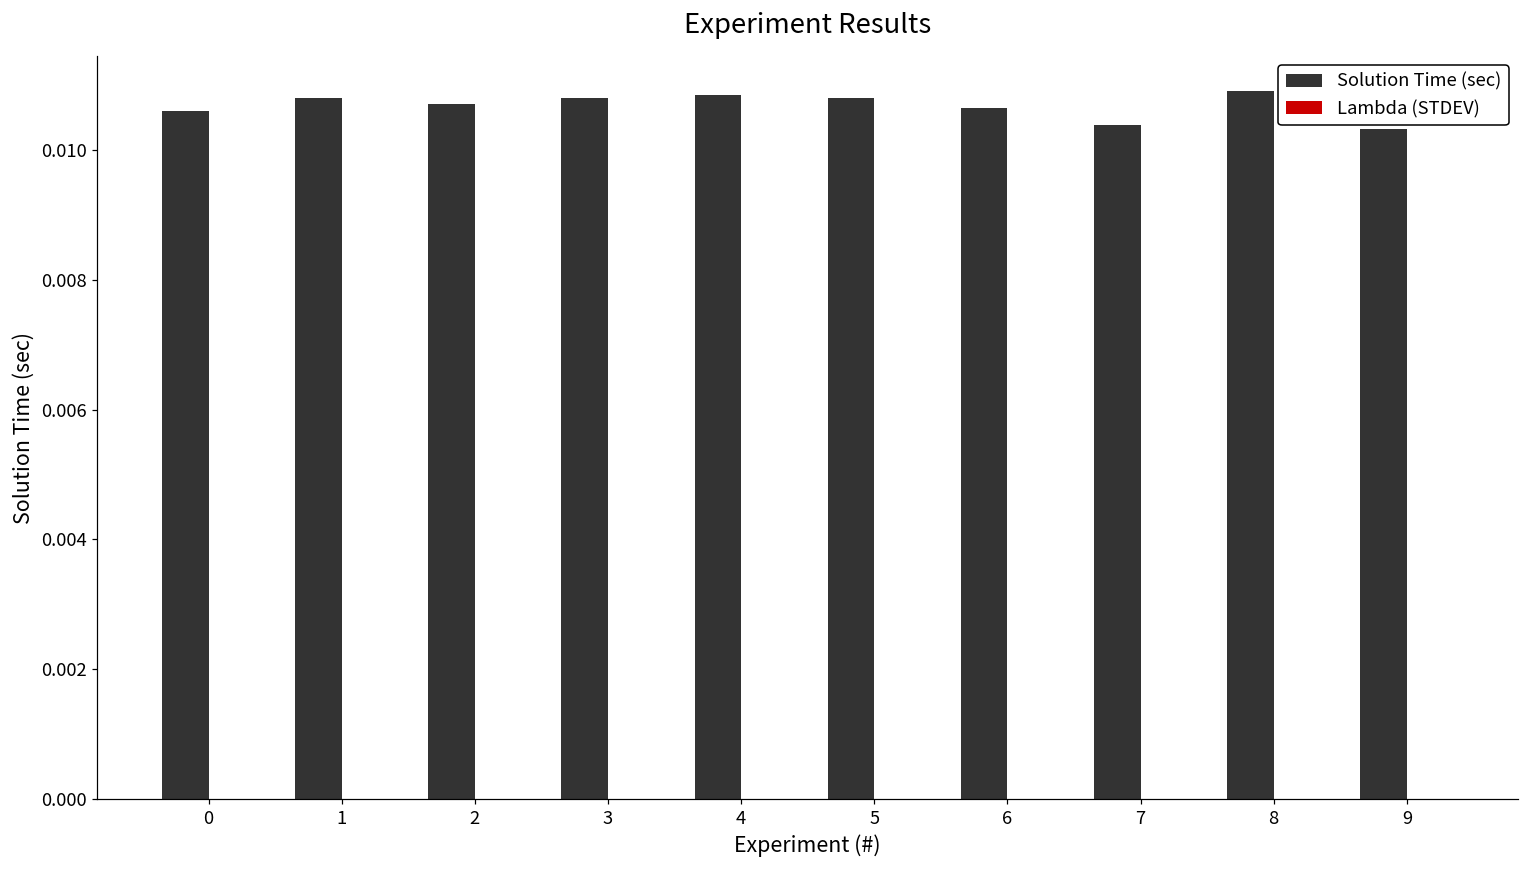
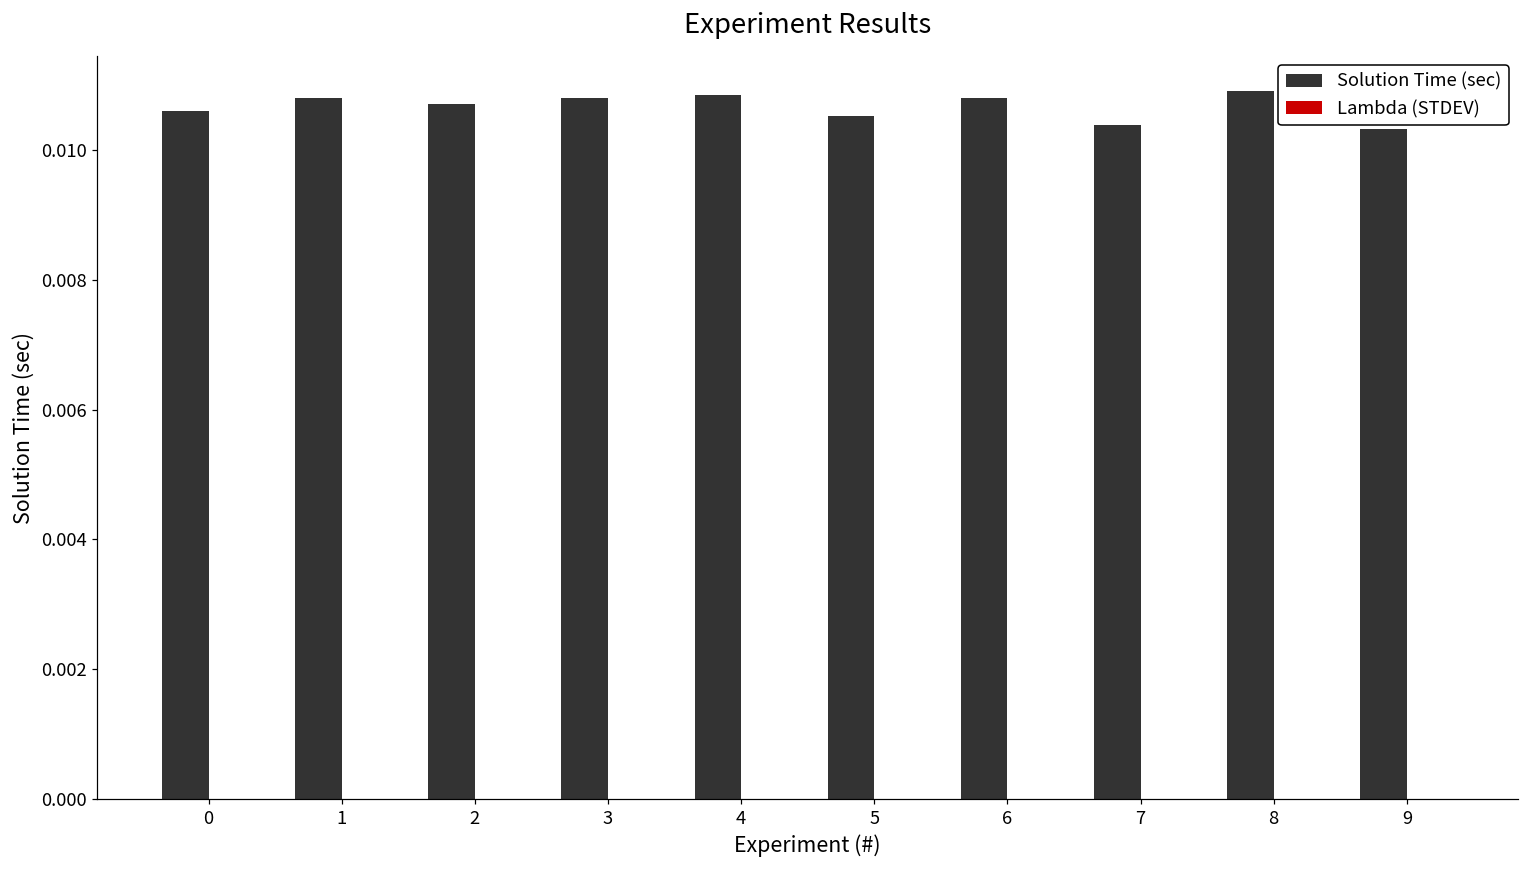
Solution Time (sec), 5: 0.0108 -> 0.0105
Solution Time (sec), 6: 0.0106 -> 0.0108
